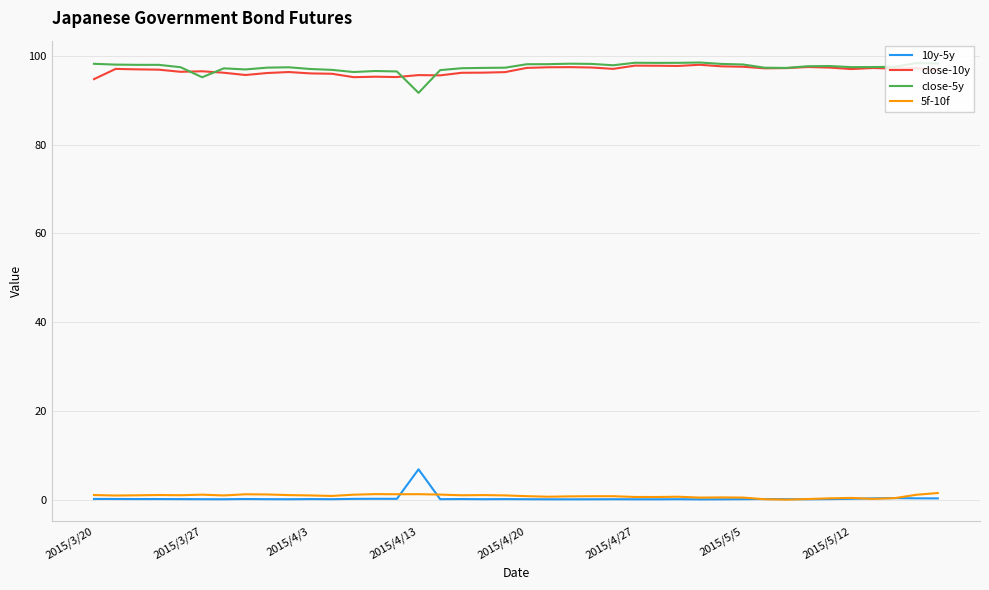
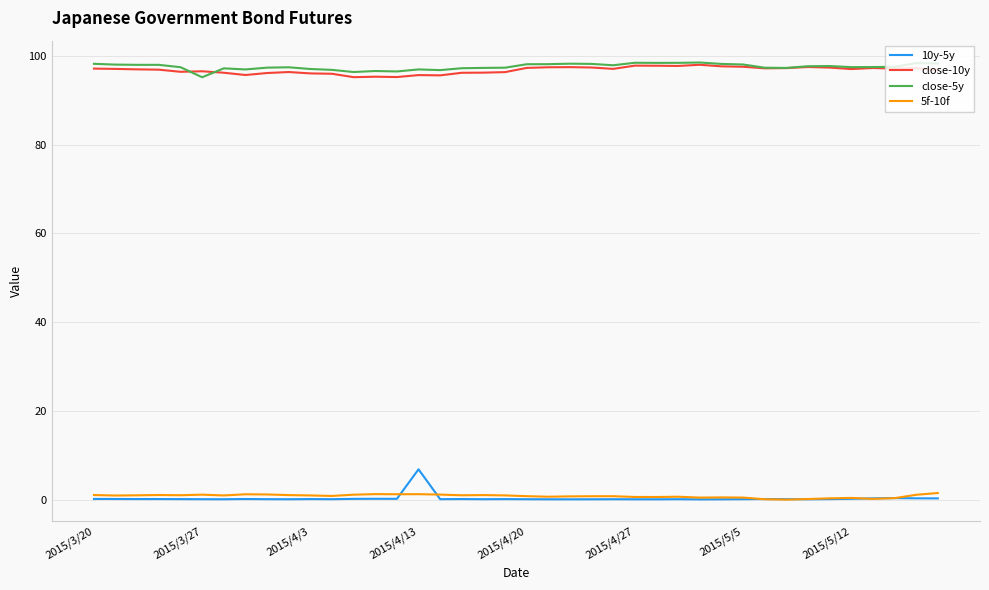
close-10y, 2015/3/20: 95 -> 97
close-5y, 2015/4/13: 92 -> 97
